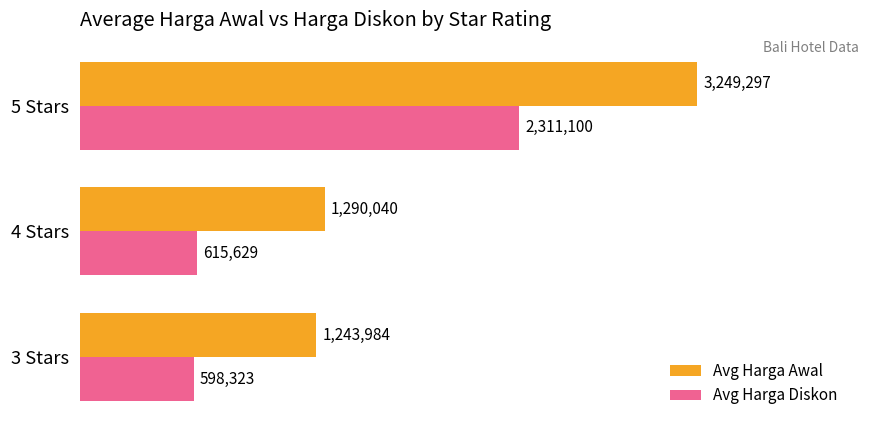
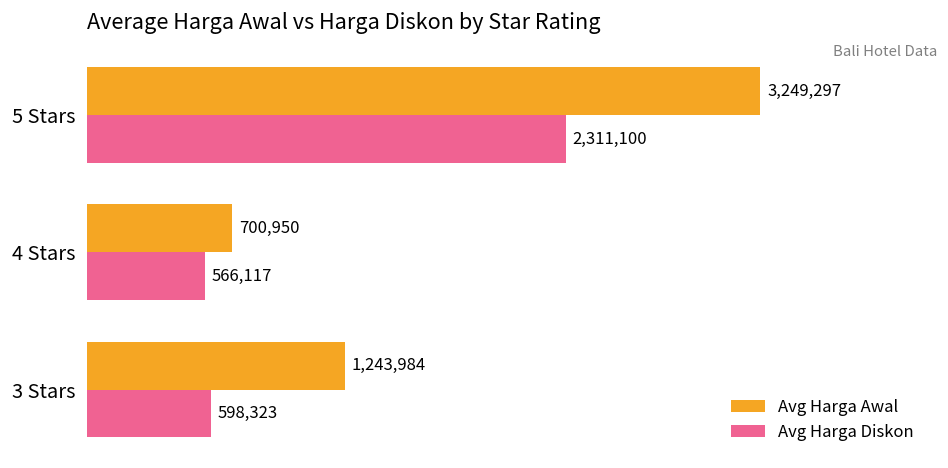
Avg Harga Awal, 4 Stars: 1,290,040 -> 700,950
Avg Harga Diskon, 4 Stars: 615,629 -> 566,117
